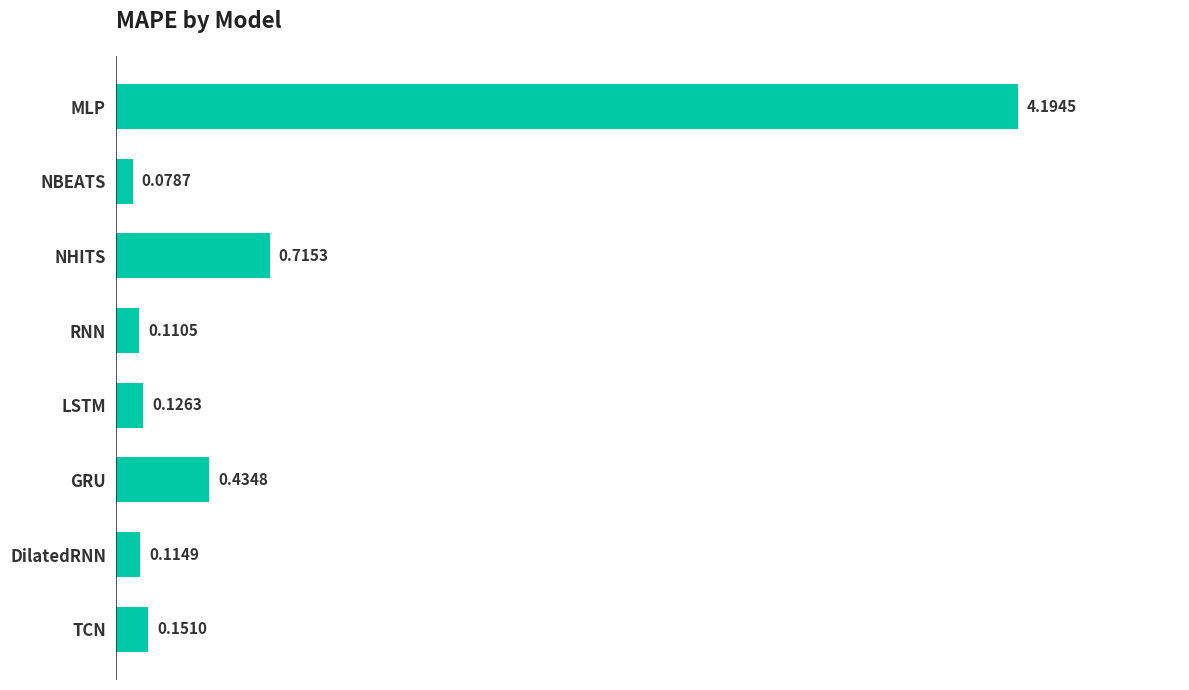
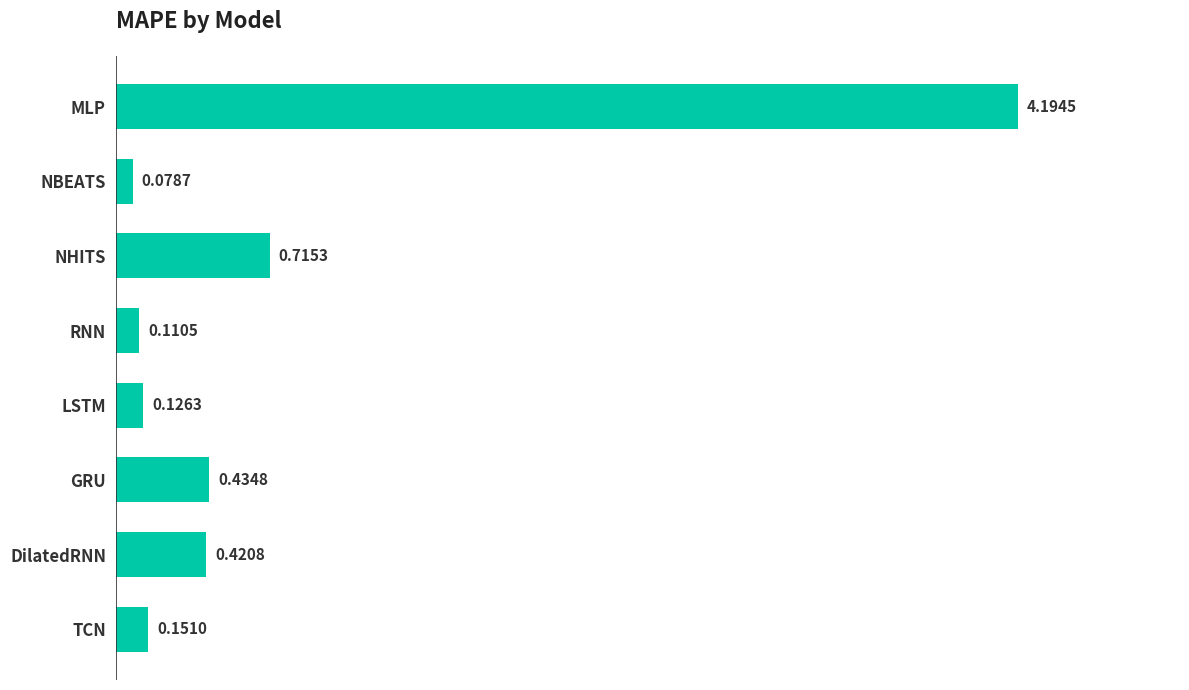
DilatedRNN: 0.1149 -> 0.4208
